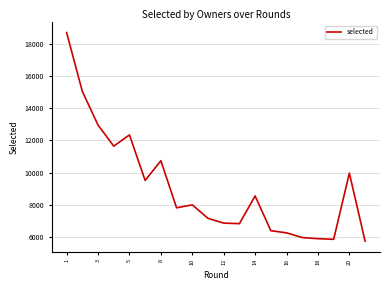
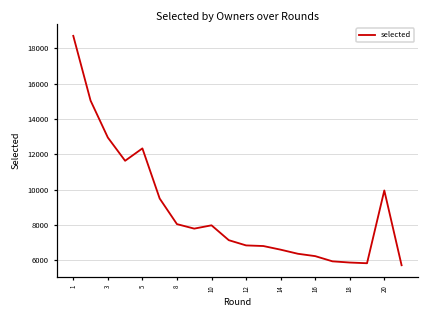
8: 10700 -> 8100
14: 8500 -> 6600
